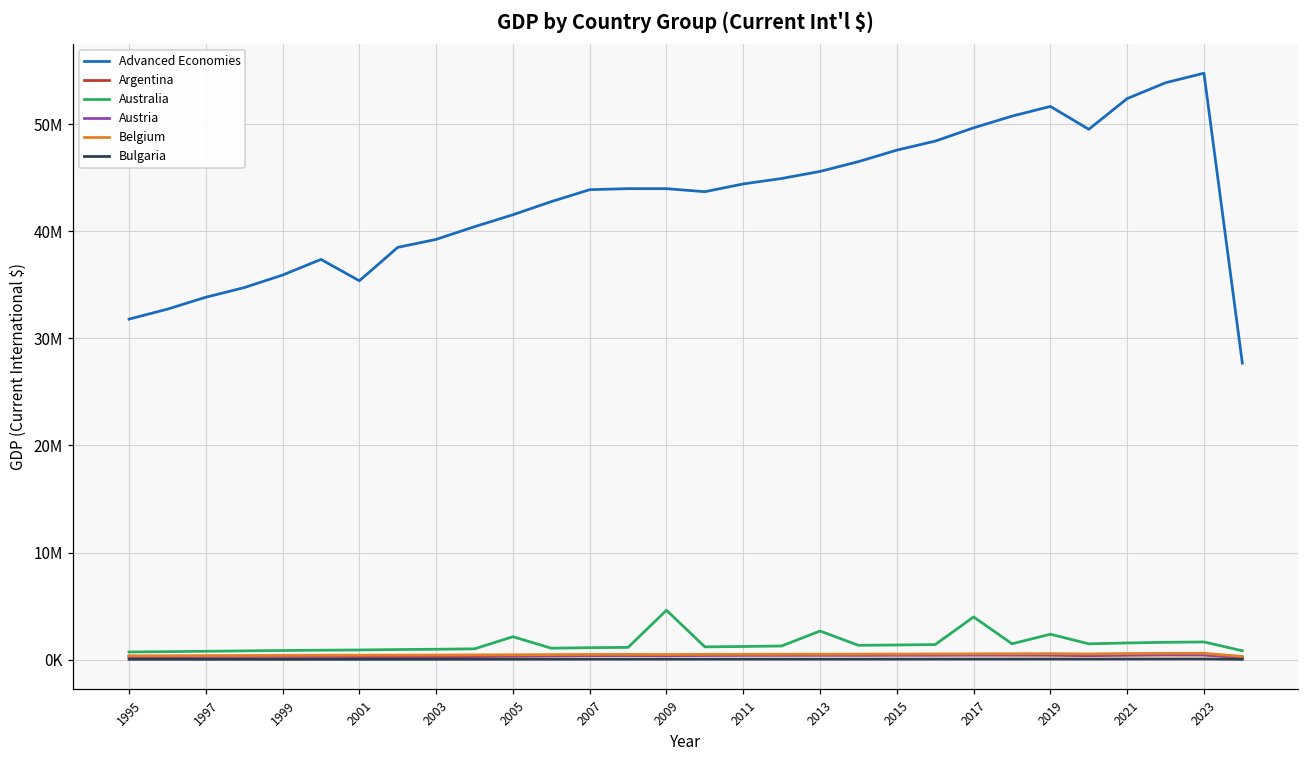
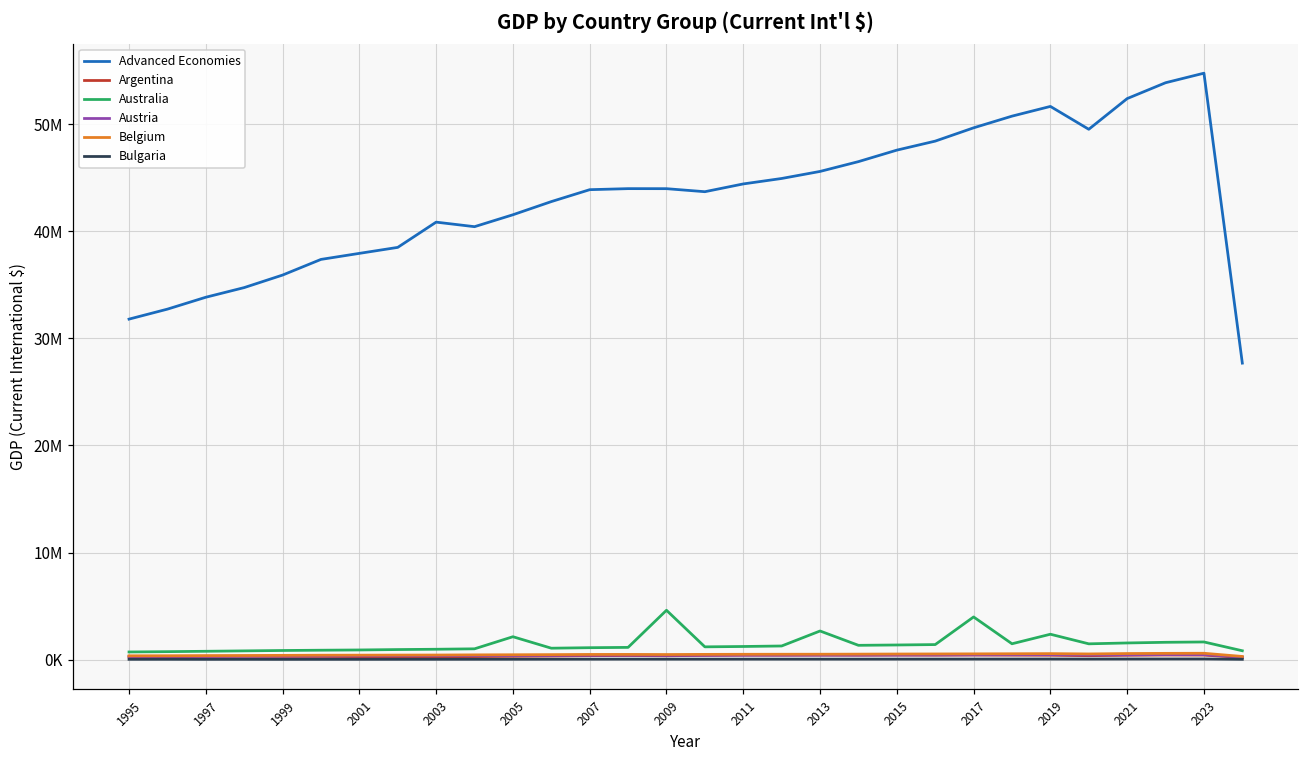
Advanced Economies, 2001: 35000000 -> 38000000
Advanced Economies, 2003: 39000000 -> 41000000
